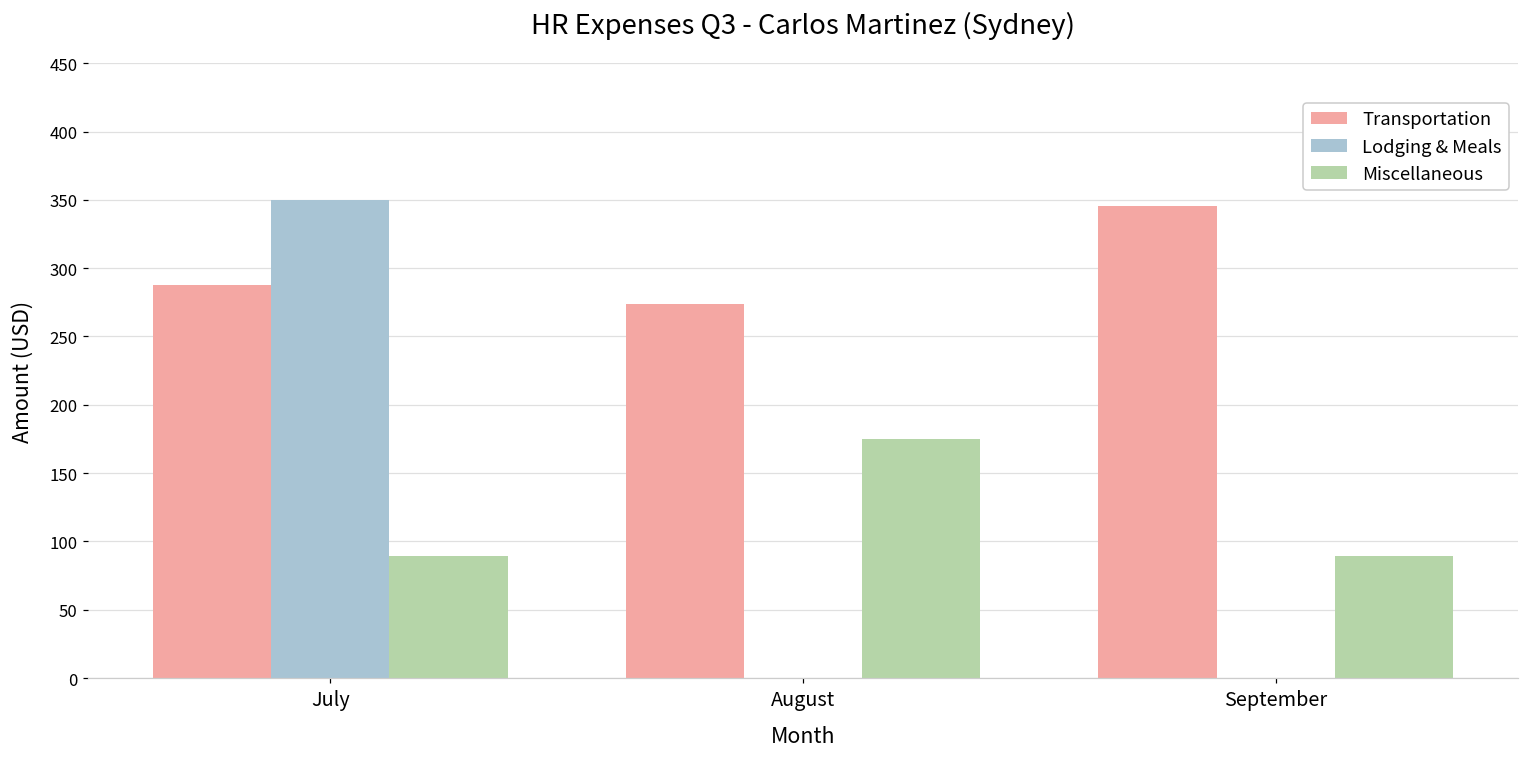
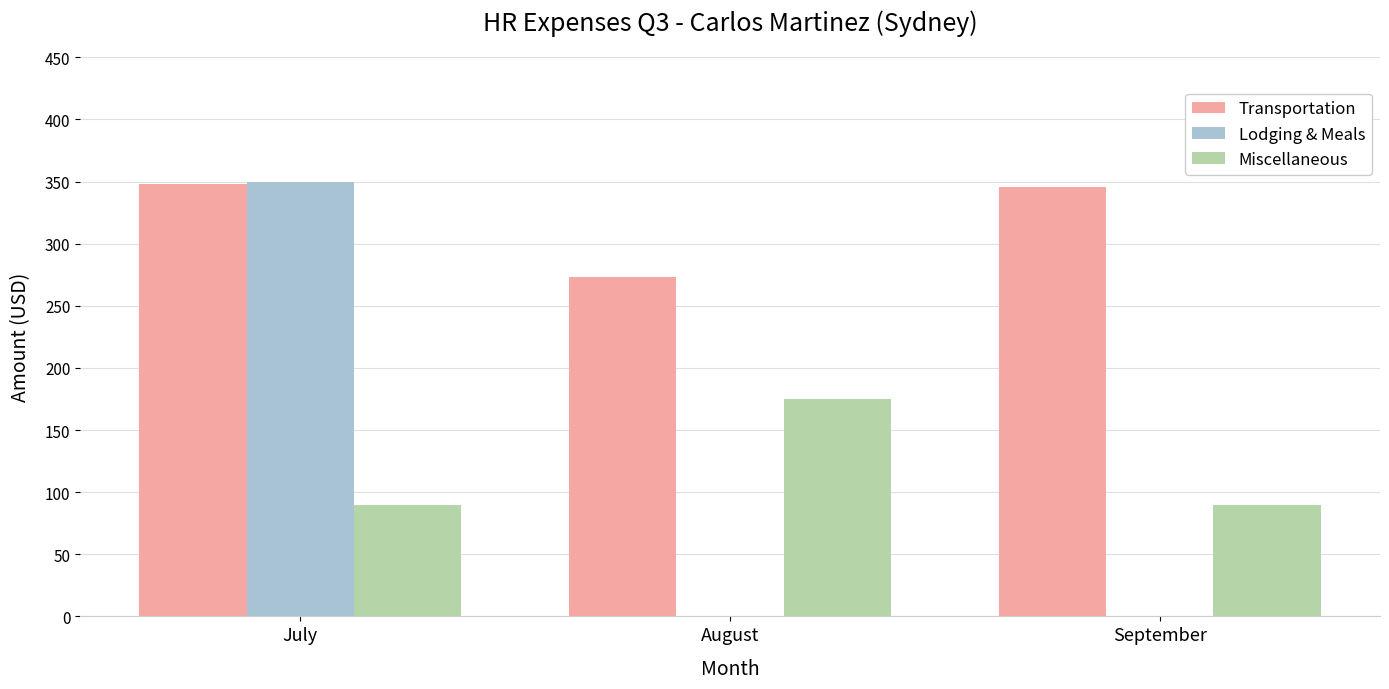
Transportation, July: 288 -> 348
